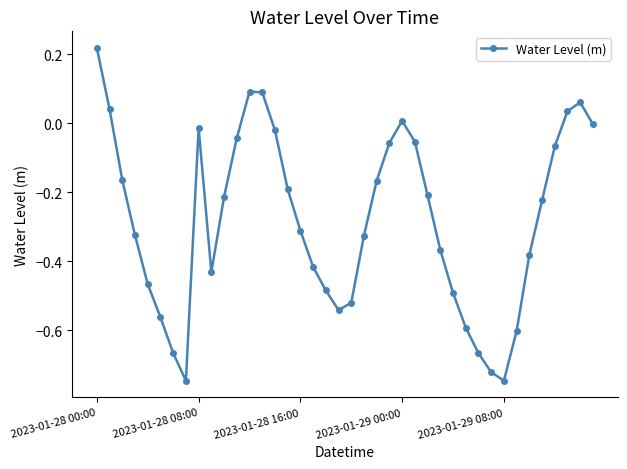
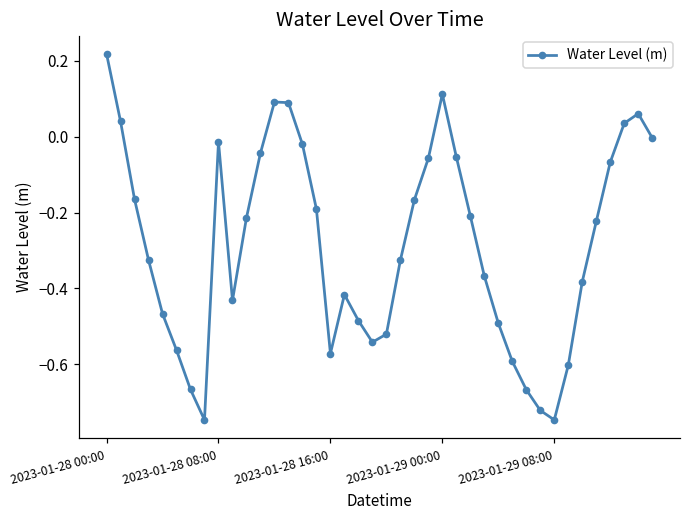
2023-01-28 16:00: -0.31 -> -0.57
2023-01-29 00:00: 0.01 -> 0.11
